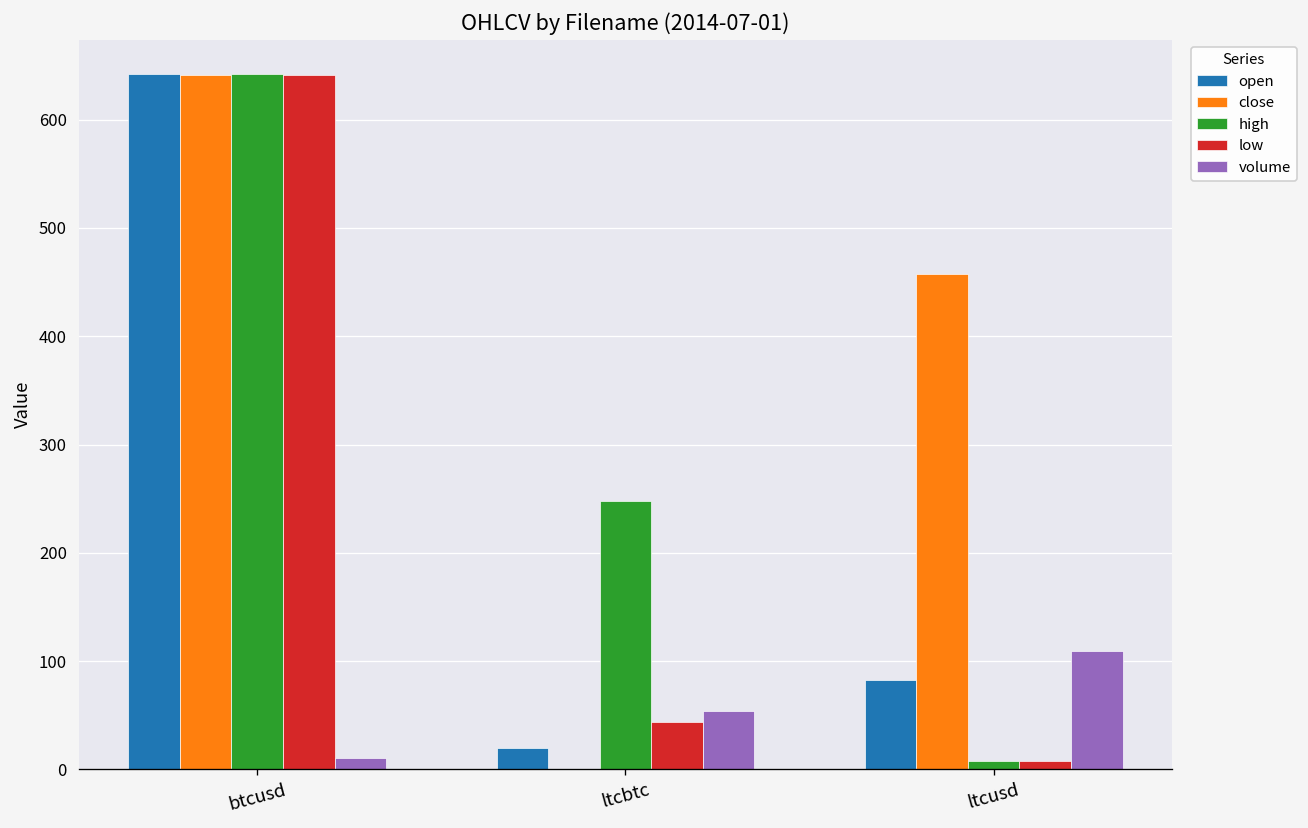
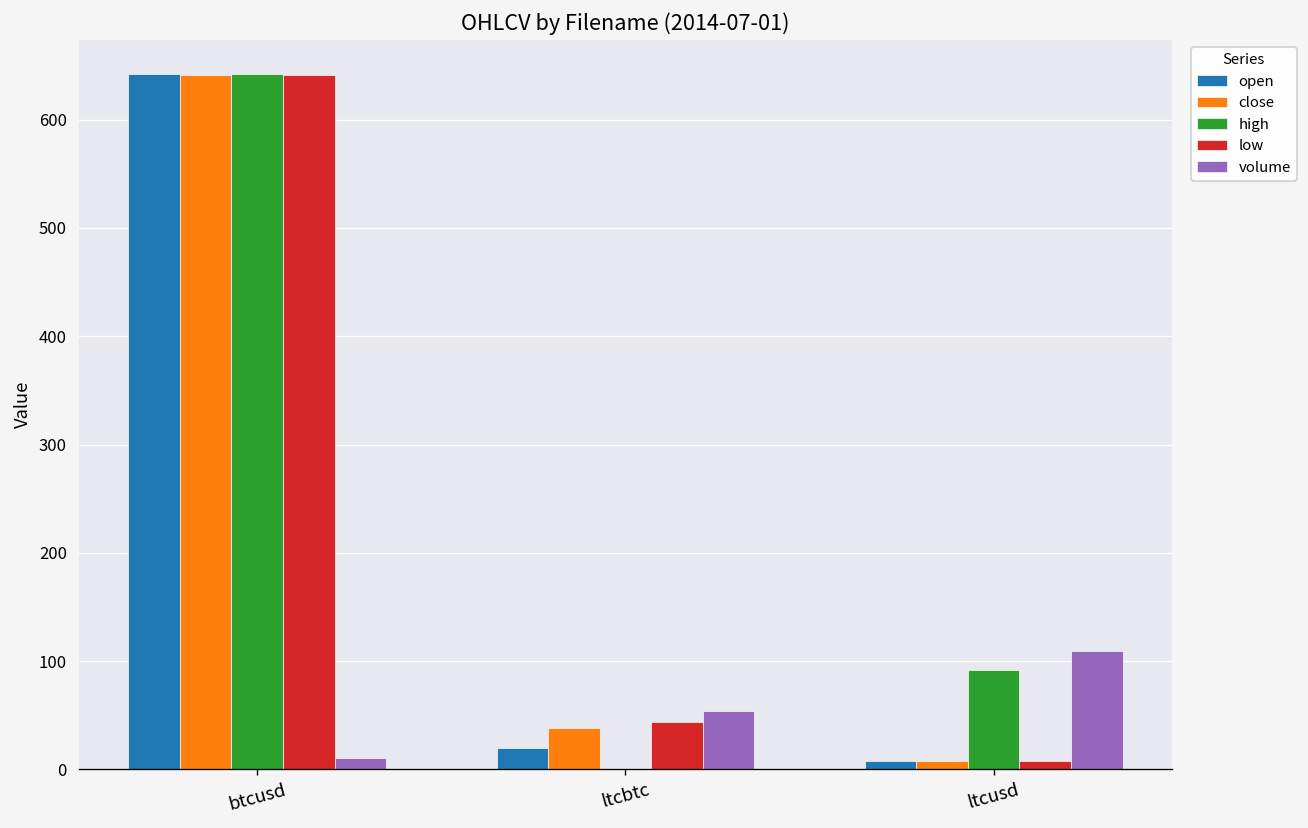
close, ltcbtc: 0 -> 40
high, ltcbtc: 250 -> 0
open, ltcusd: 80 -> 10
close, ltcusd: 460 -> 10
high, ltcusd: 10 -> 90
